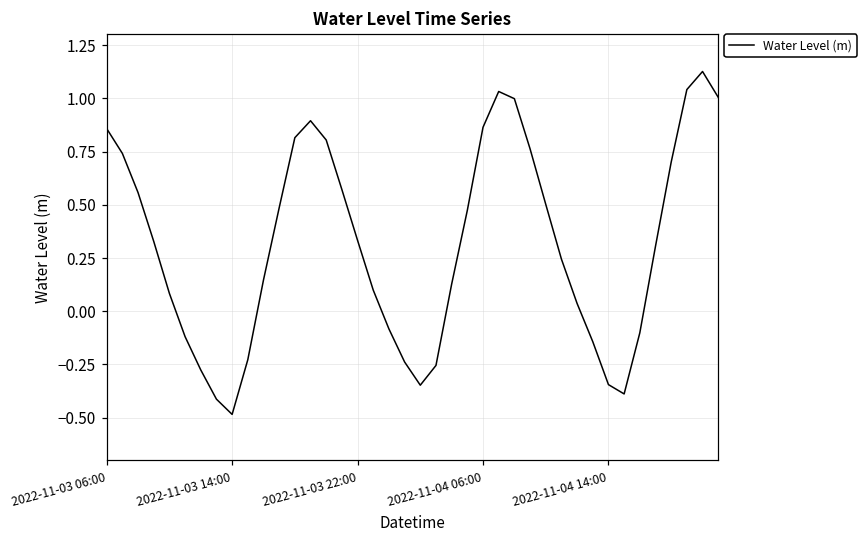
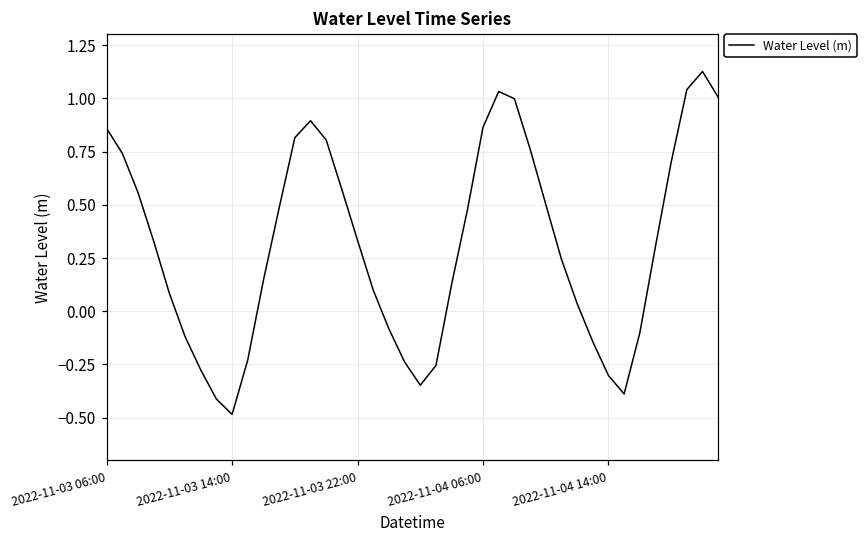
2022-11-04 14:00: -0.34 -> -0.30
